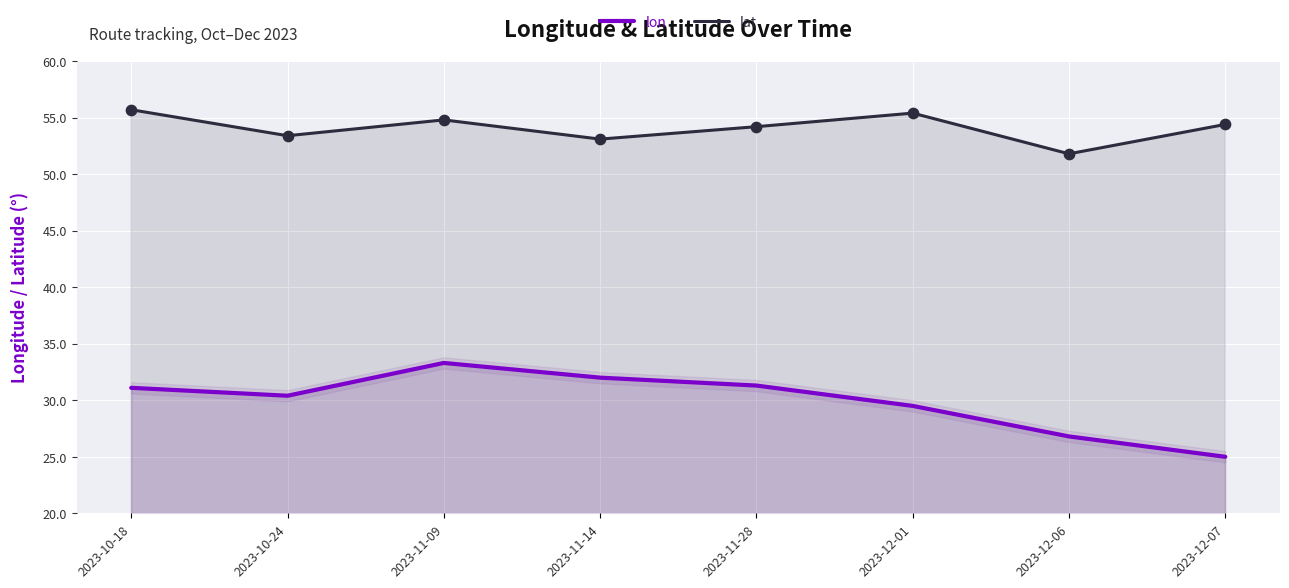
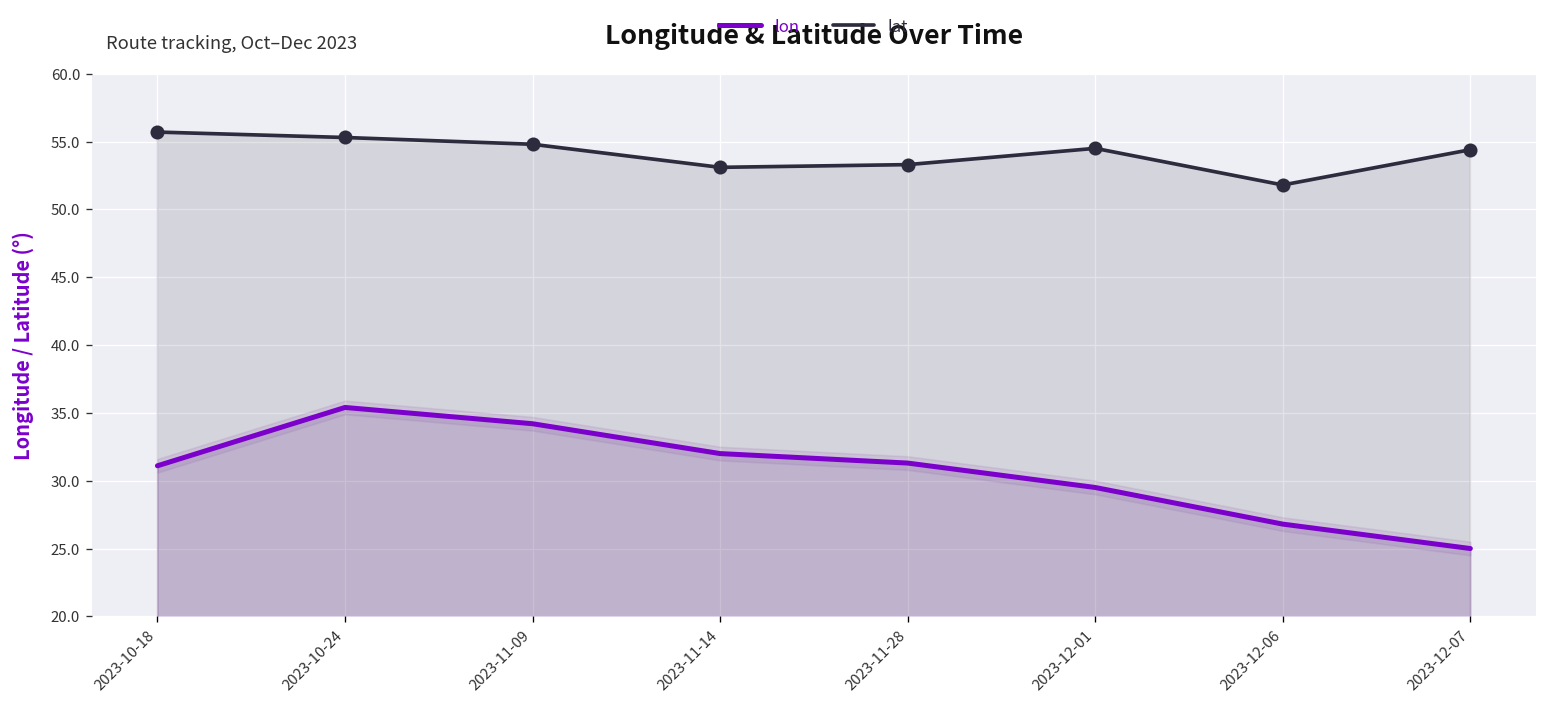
lon, 2023-10-24: 30.4 -> 35.4
lat, 2023-10-24: 53.4 -> 55.3
lon, 2023-11-09: 33.3 -> 34.2
lat, 2023-11-28: 54.2 -> 53.3
lat, 2023-12-01: 55.4 -> 54.5
